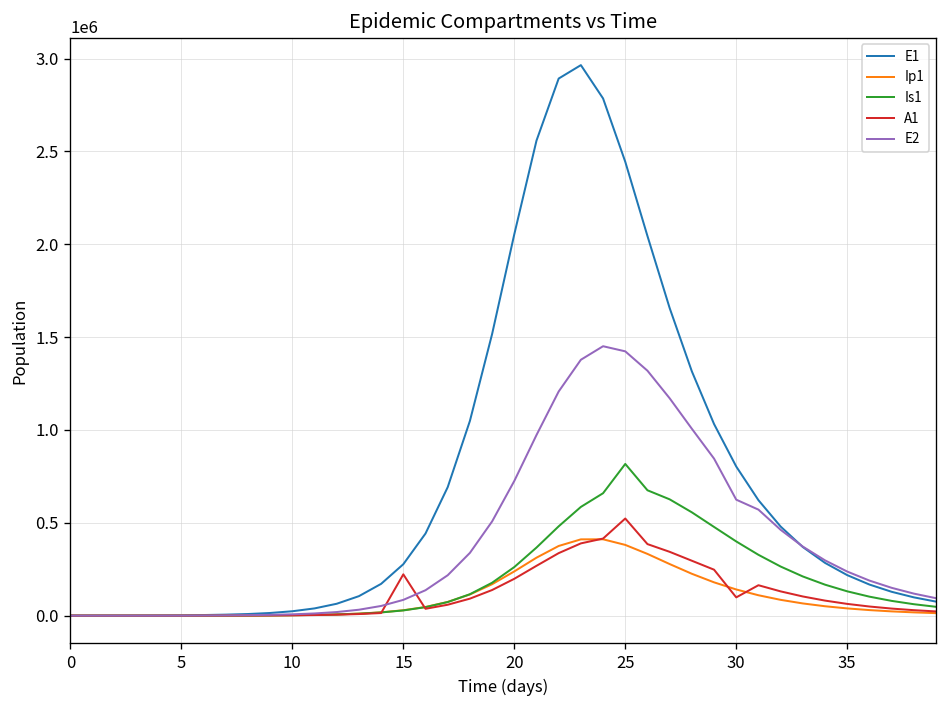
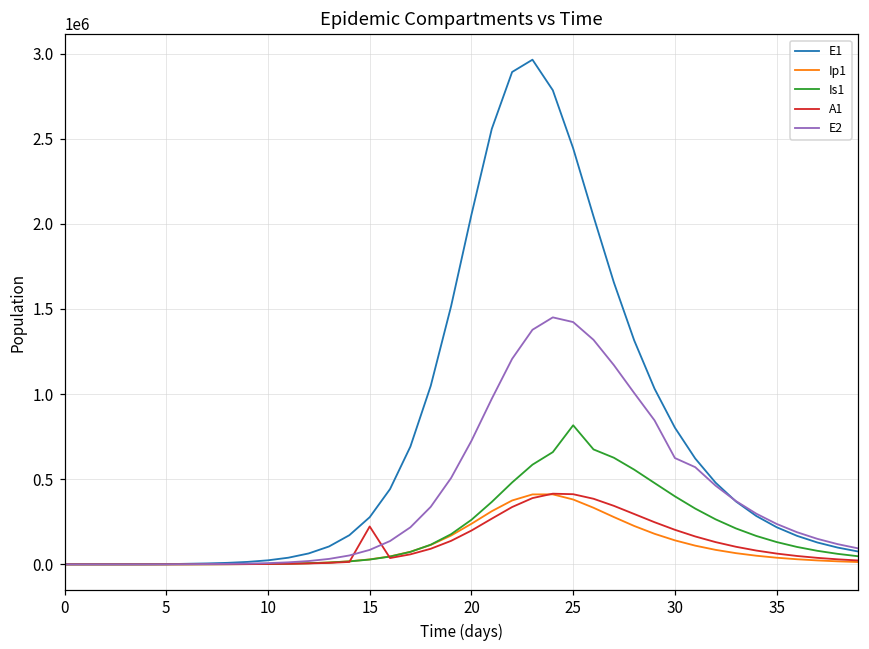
A1, 25: 520000 -> 410000
A1, 30: 100000 -> 200000
